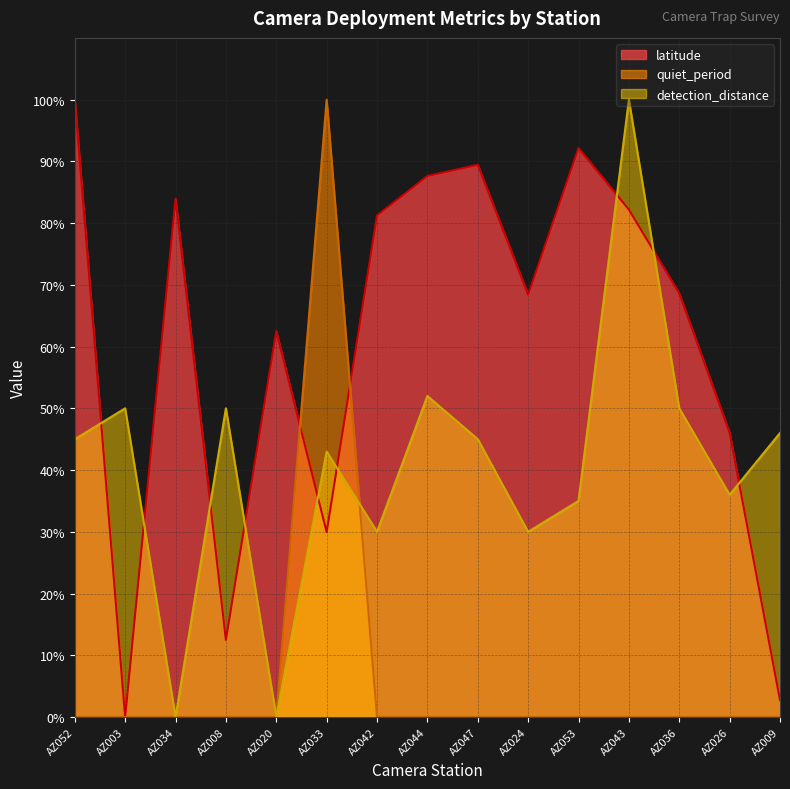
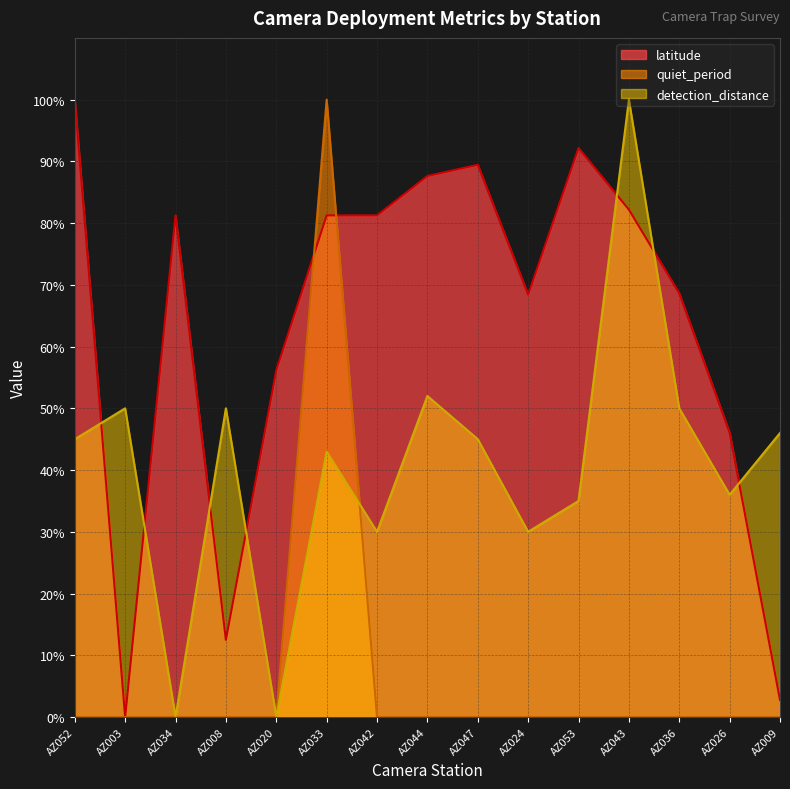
latitude, AZ034: 84% -> 81%
latitude, AZ020: 63% -> 56%
latitude, AZ033: 30% -> 81%
